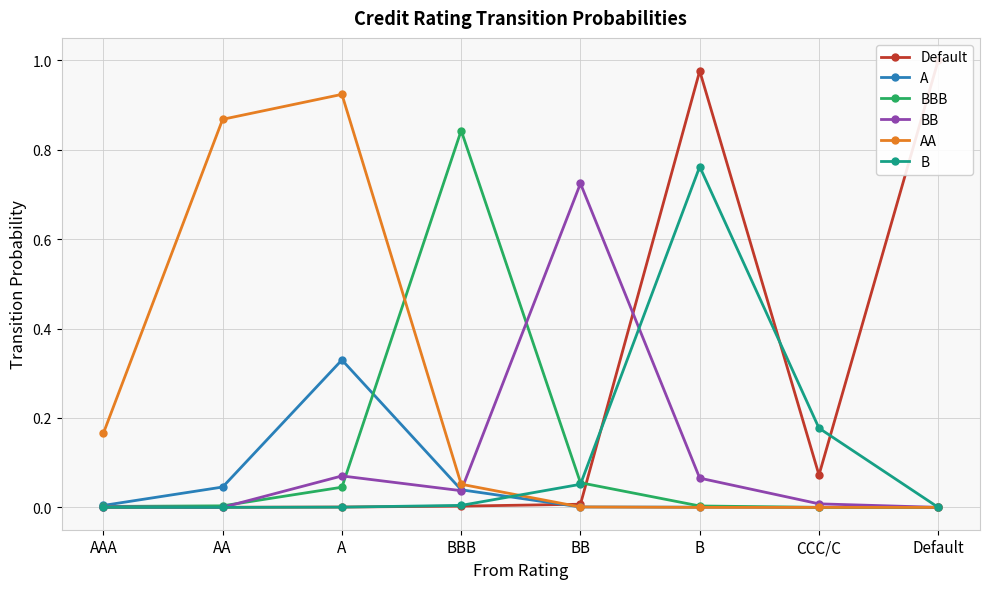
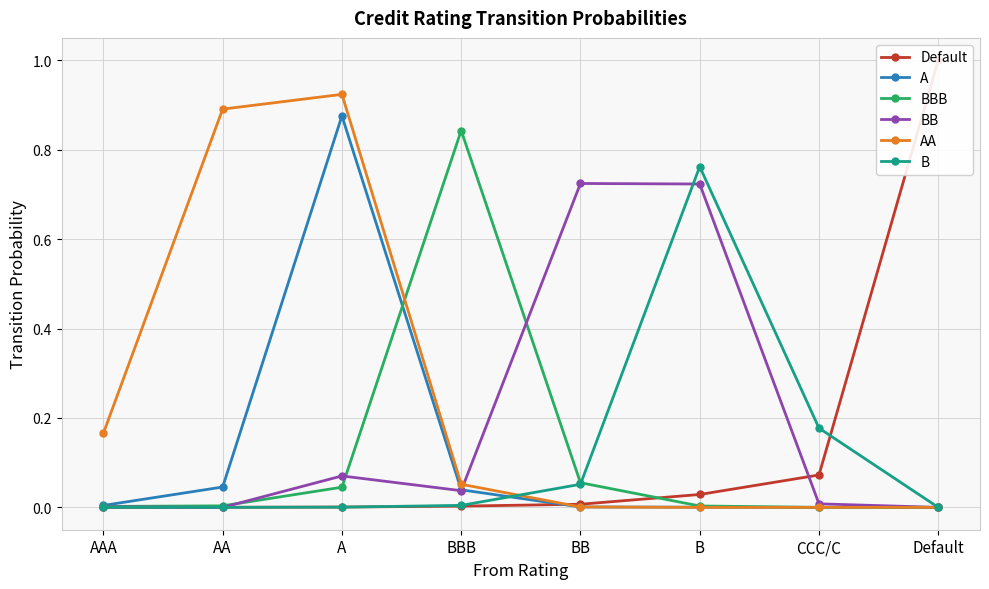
AA, AA: 0.87 -> 0.89
A, A: 0.33 -> 0.88
Default, B: 0.98 -> 0.03
BB, B: 0.07 -> 0.72
